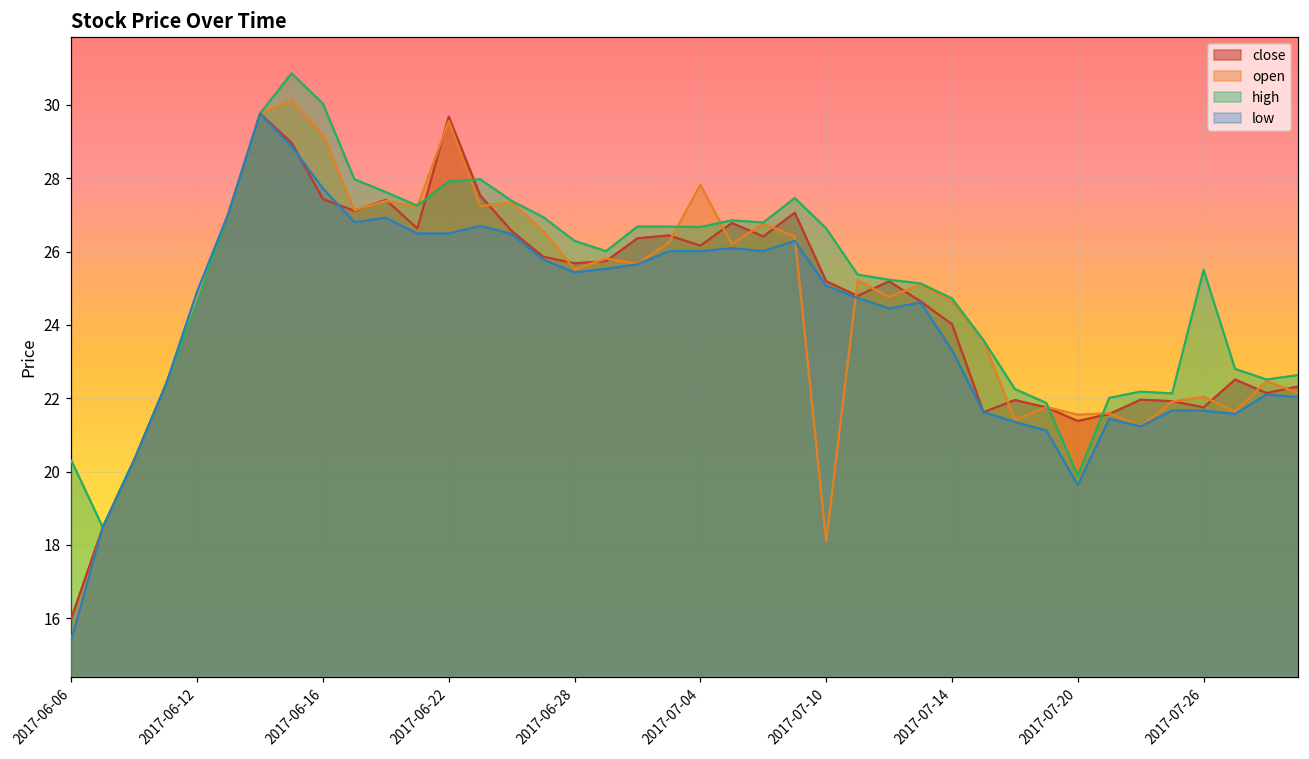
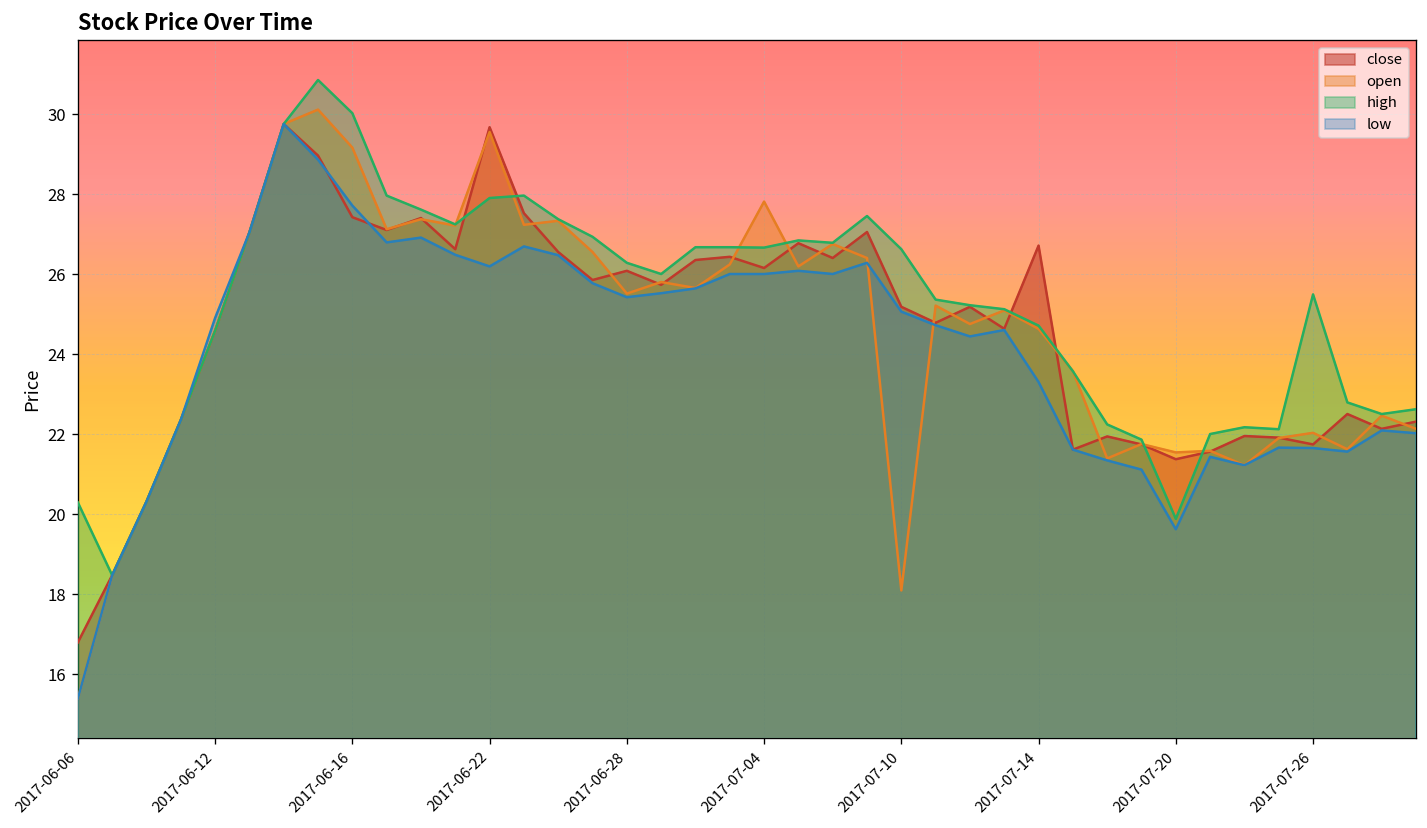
close, 2017-06-06: 16.0 -> 16.8
low, 2017-06-22: 26.5 -> 26.2
close, 2017-06-28: 25.7 -> 26.1
close, 2017-07-14: 24.0 -> 26.7
